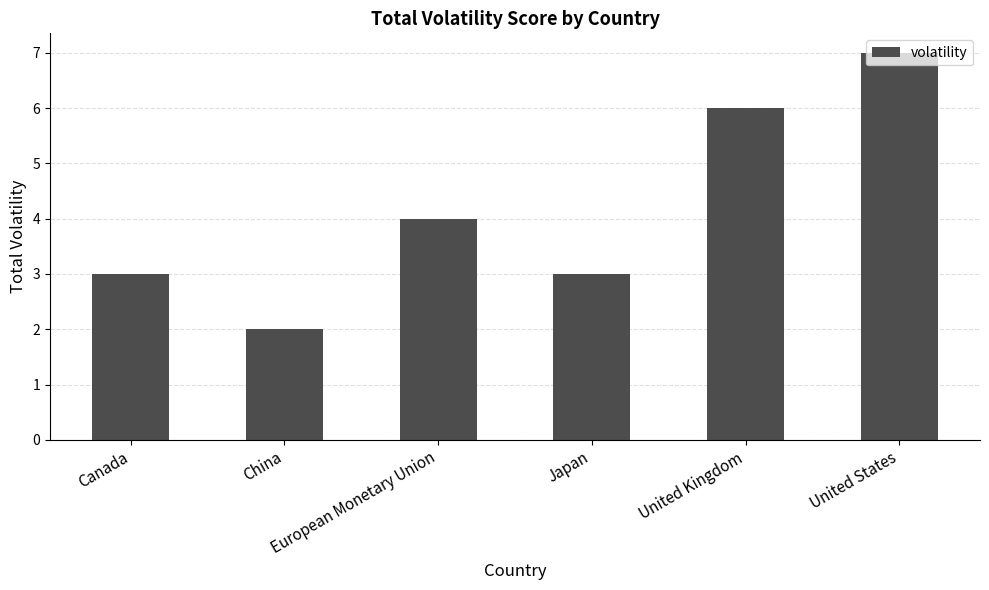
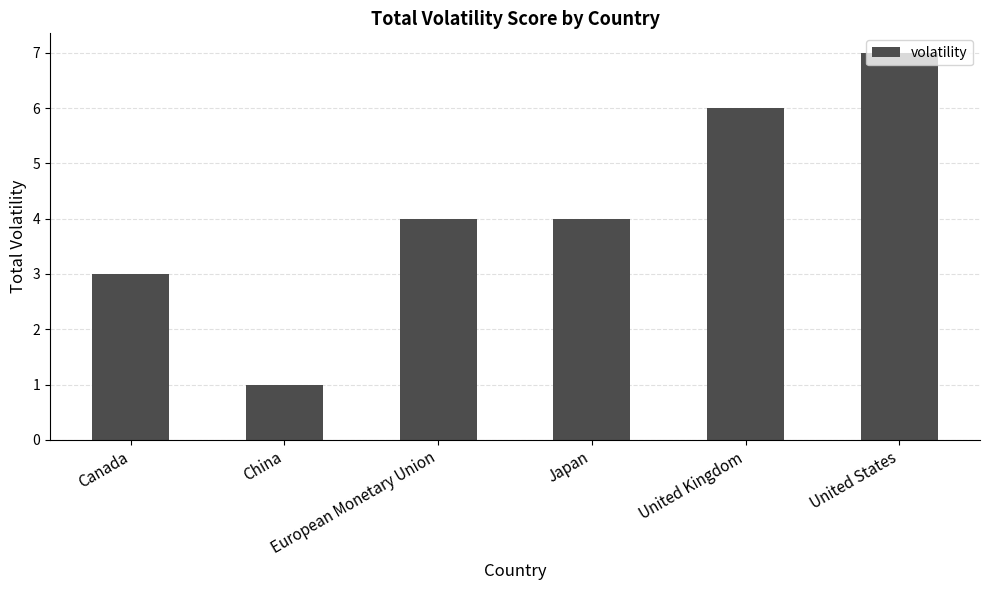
China: 2 -> 1
Japan: 3 -> 4
